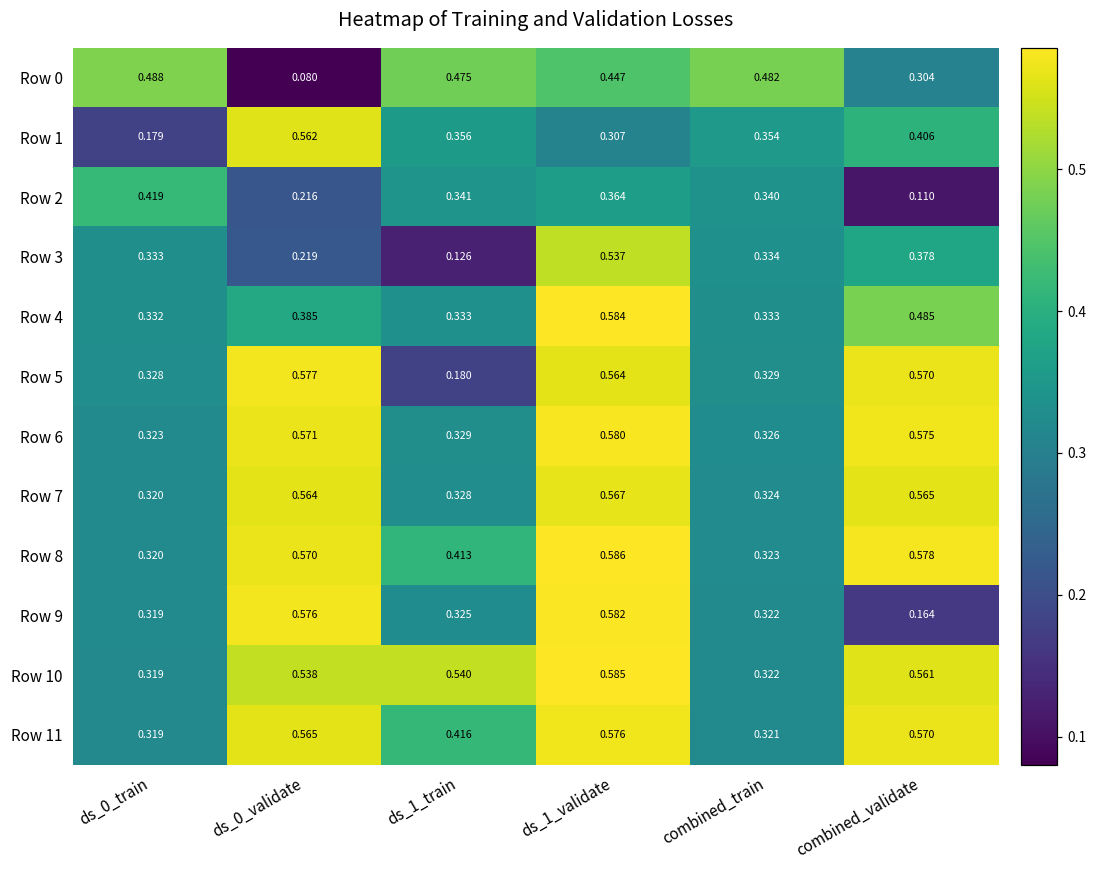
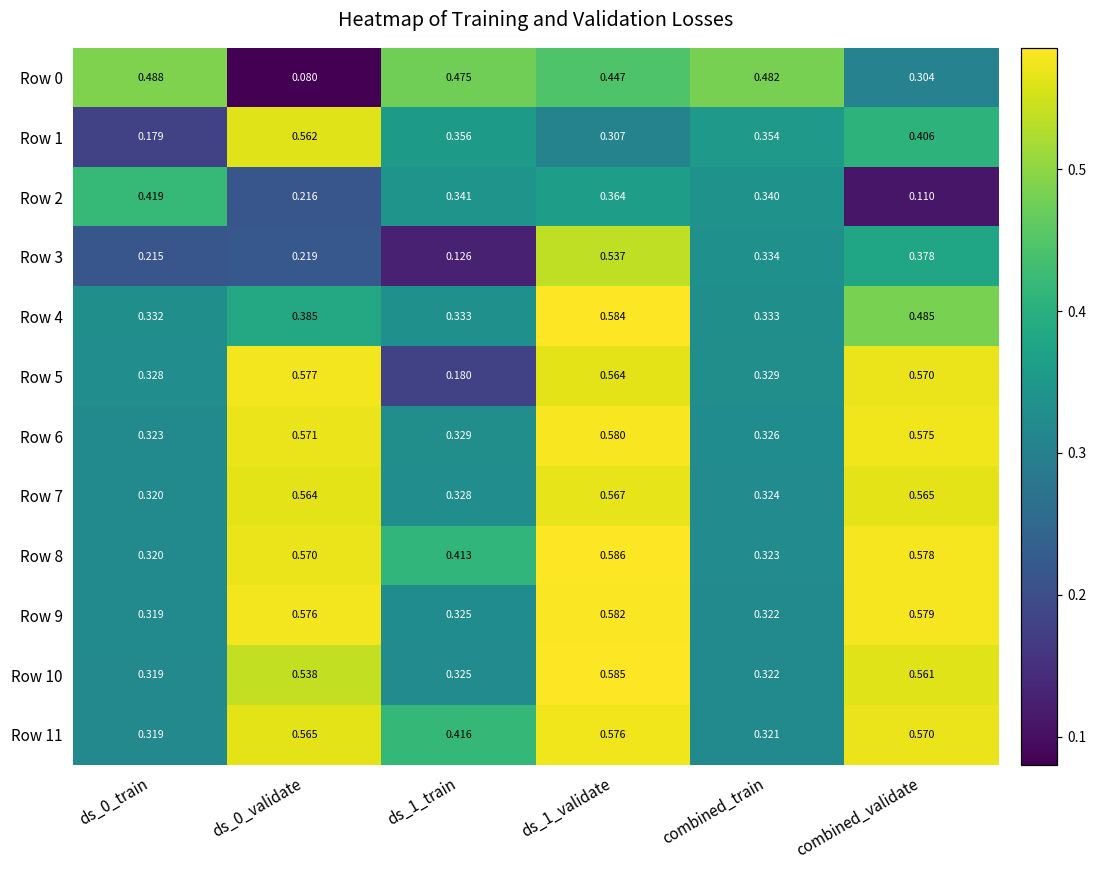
Row 3, ds_0_train: 0.333 -> 0.215
Row 9, combined_validate: 0.164 -> 0.579
Row 10, ds_1_train: 0.540 -> 0.325
